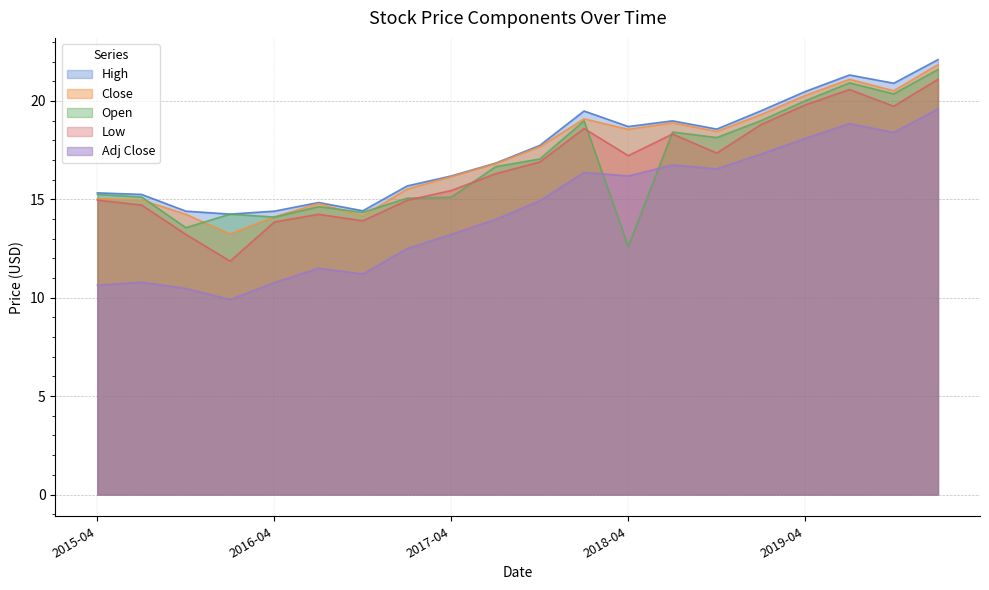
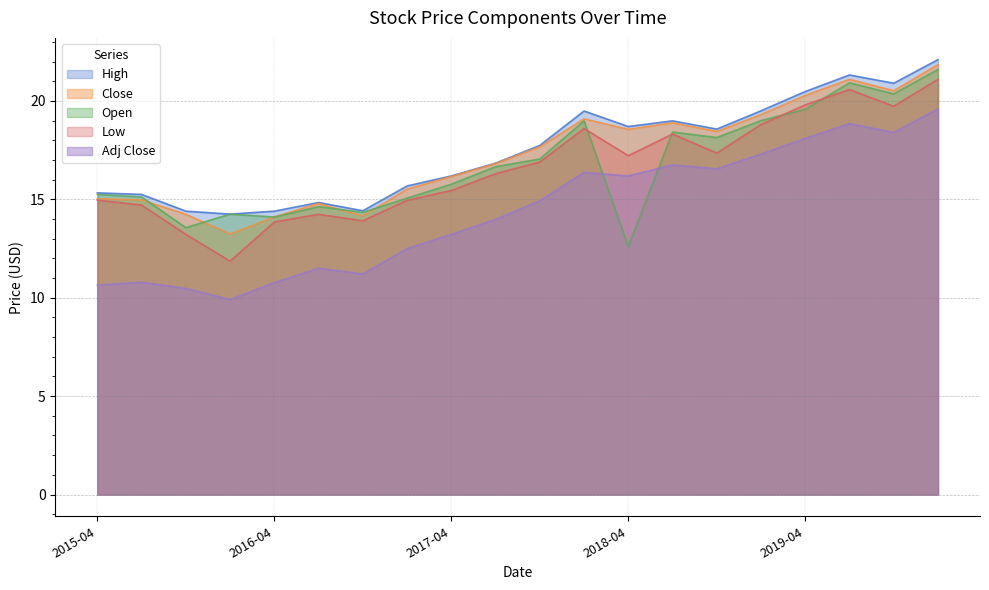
Open, 2017-04: 15.1 -> 15.8
Open, 2019-04: 20.0 -> 19.6
